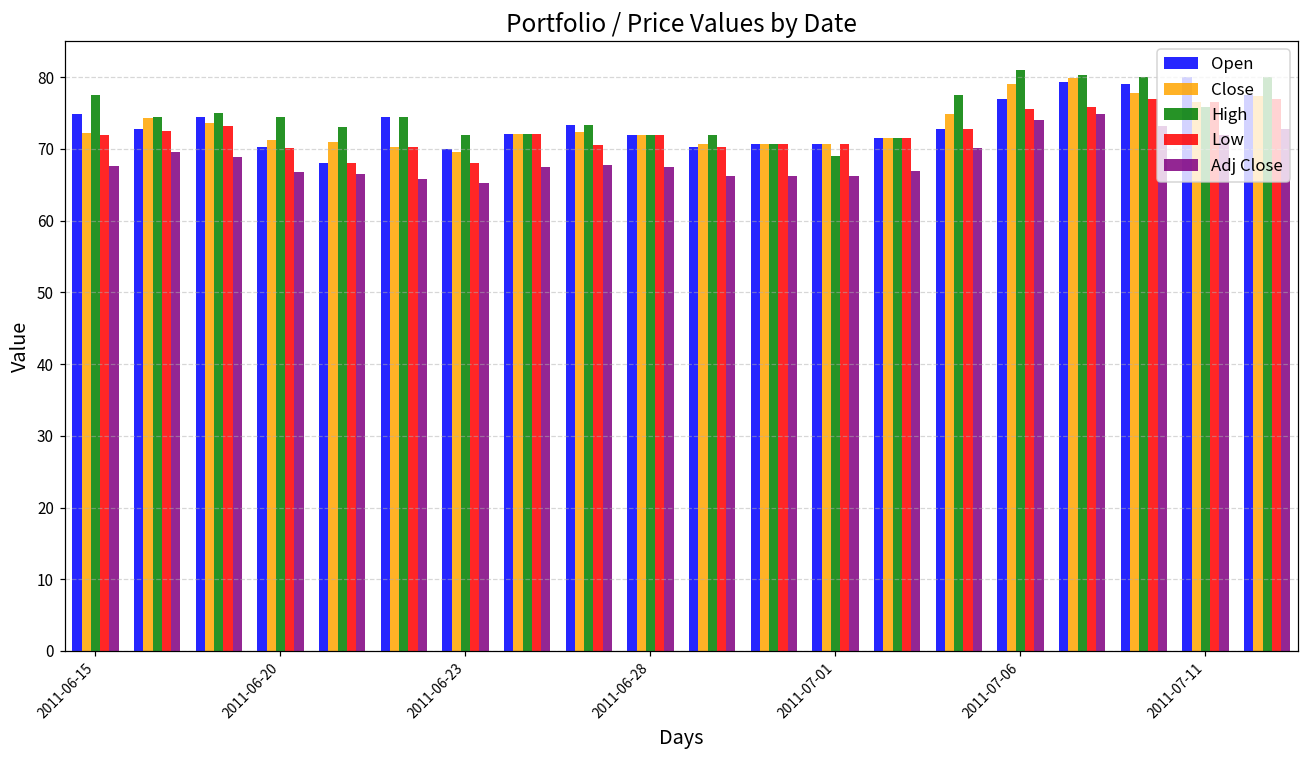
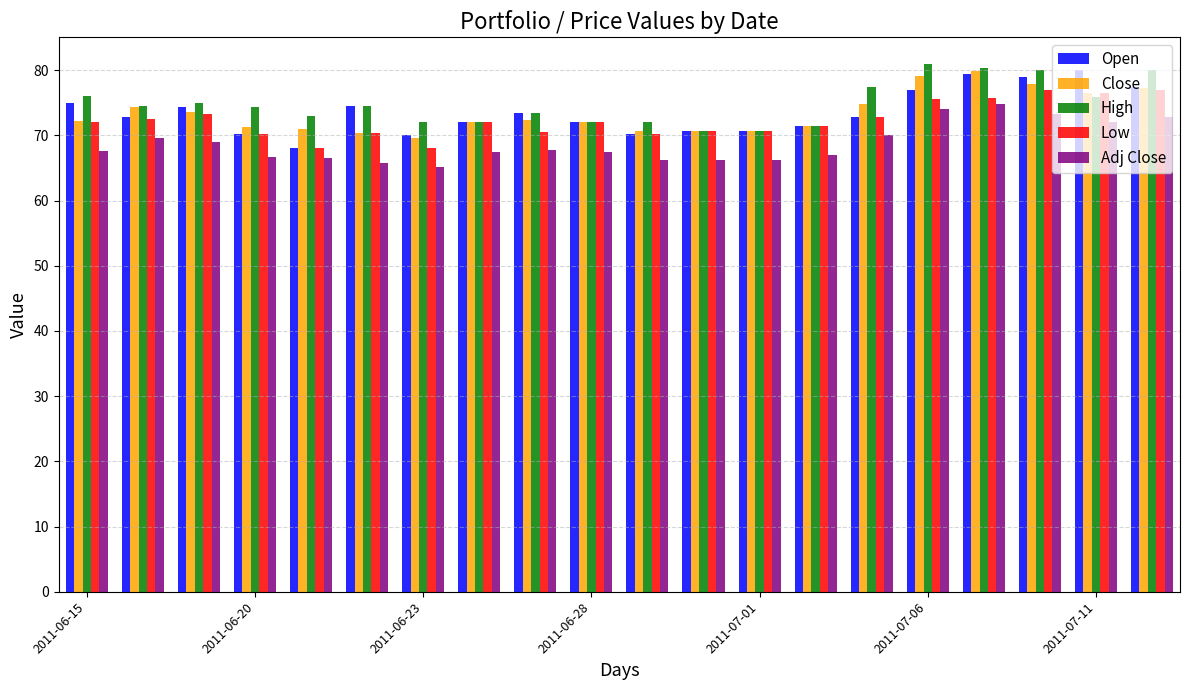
High, 2011-06-15: 78 -> 76
High, 2011-07-01: 69 -> 71
